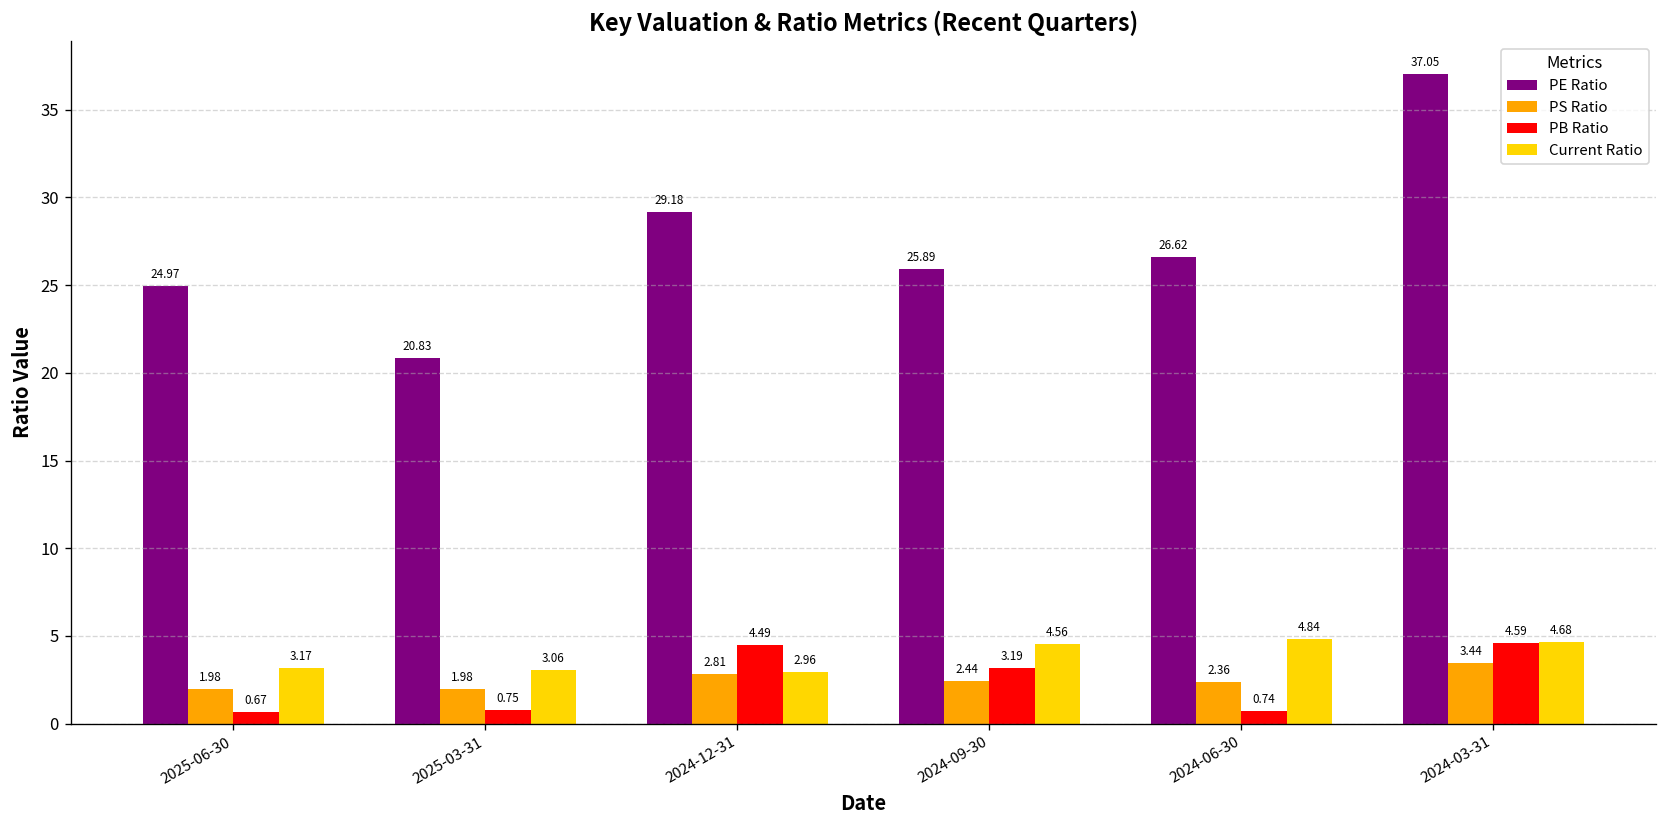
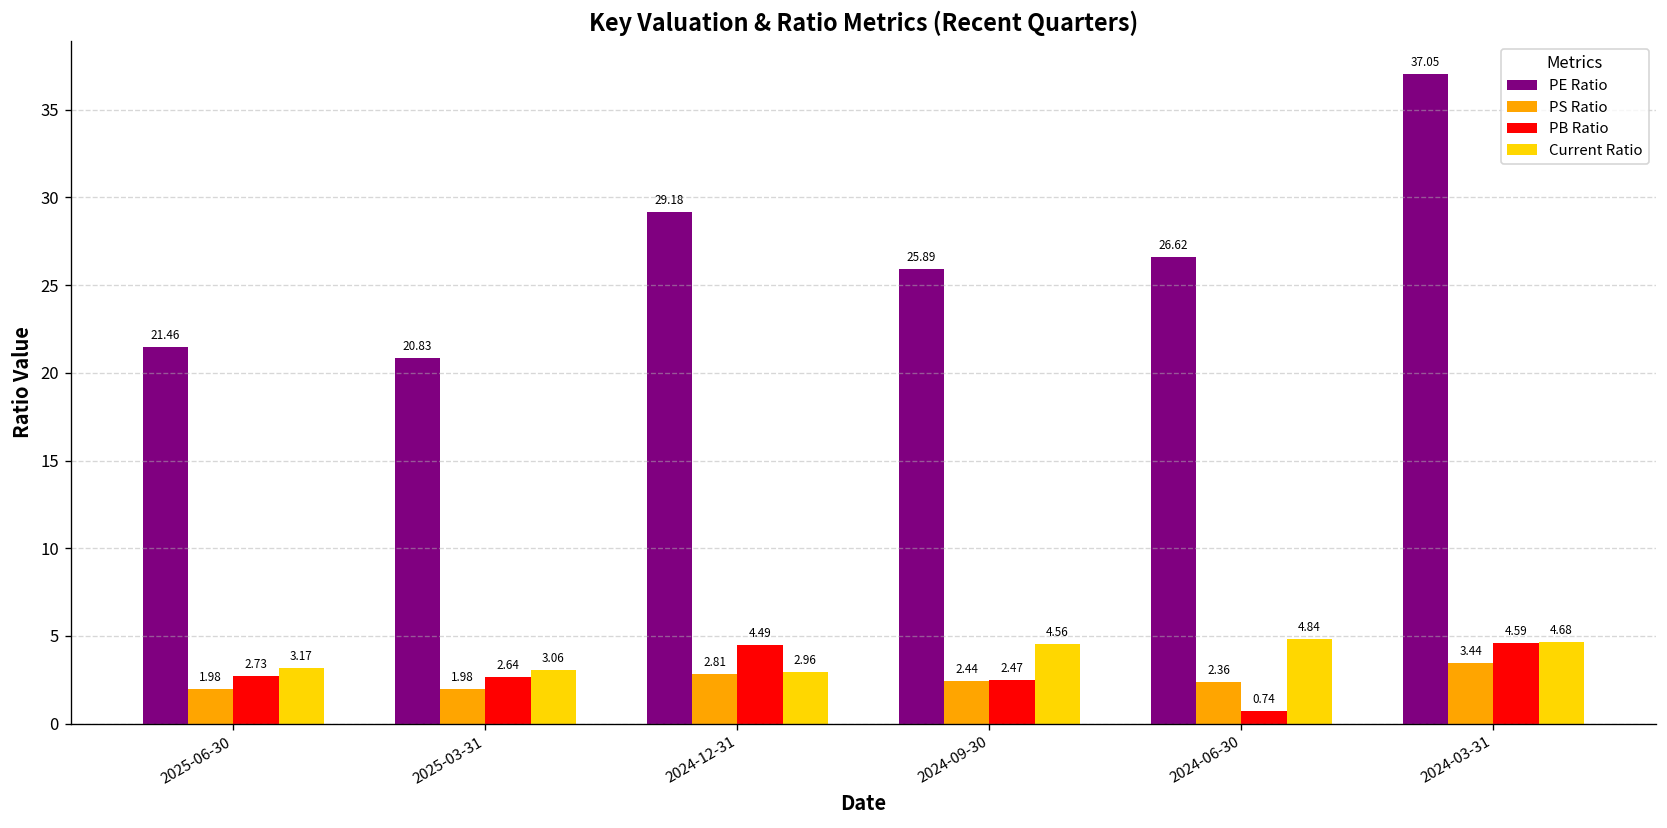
PE Ratio, 2025-06-30: 24.97 -> 21.46
PB Ratio, 2025-06-30: 0.67 -> 2.73
PB Ratio, 2025-03-31: 0.75 -> 2.64
PB Ratio, 2024-09-30: 3.19 -> 2.47
